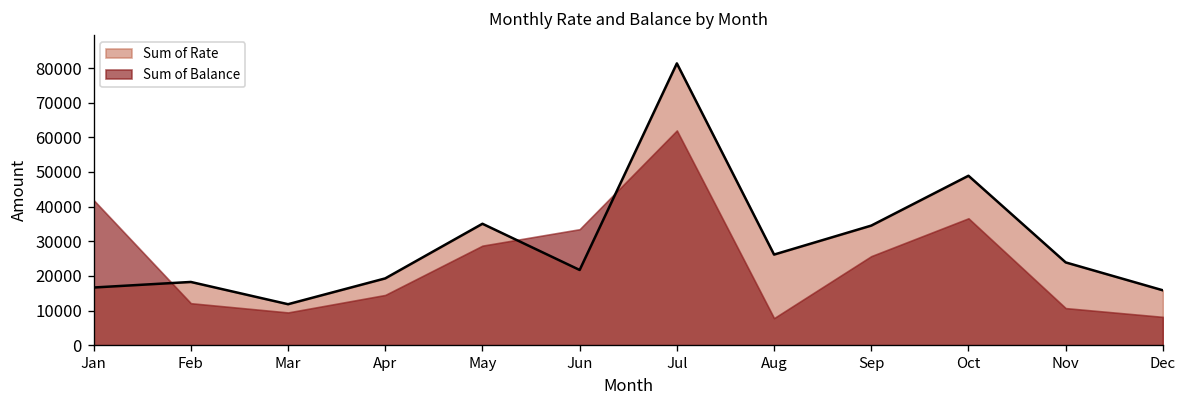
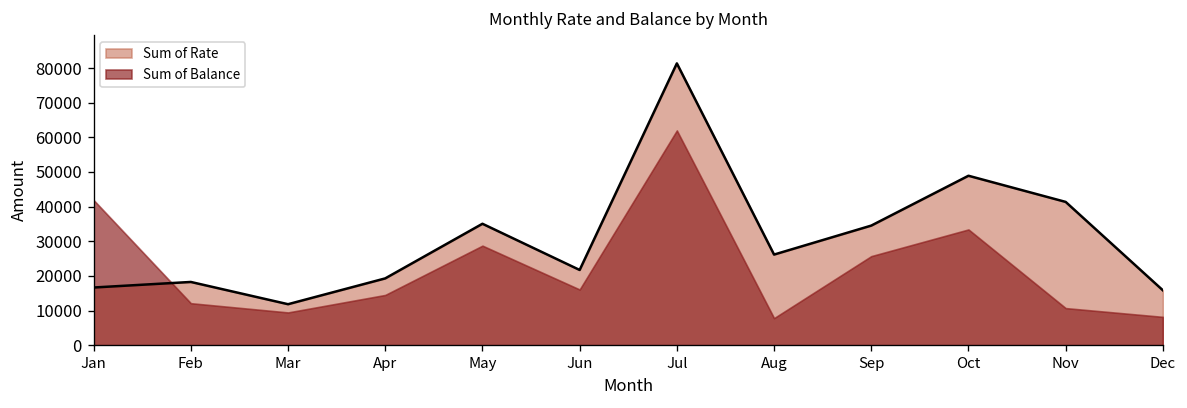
Sum of Balance, Jun: 33000 -> 16000
Sum of Balance, Oct: 37000 -> 33000
Sum of Rate, Nov: 24000 -> 41000
